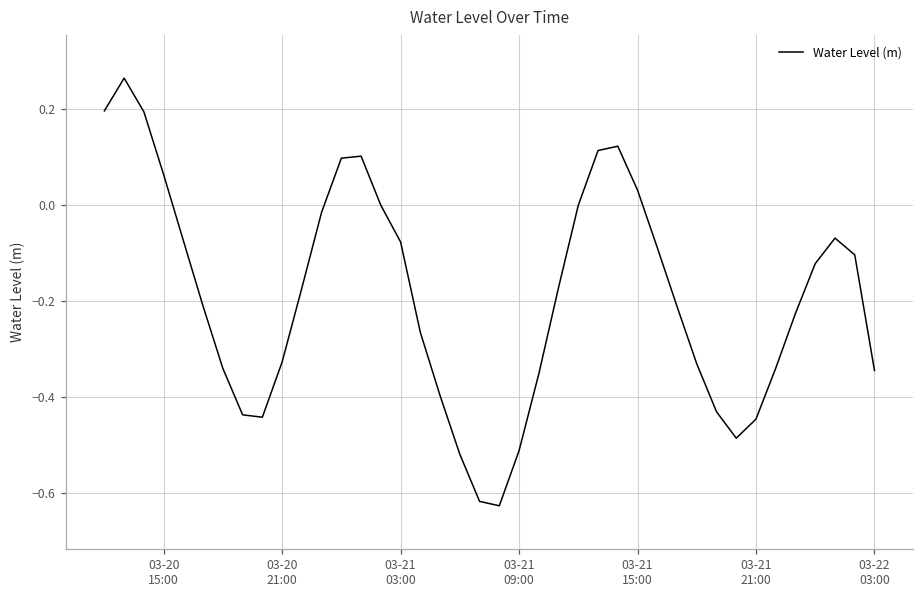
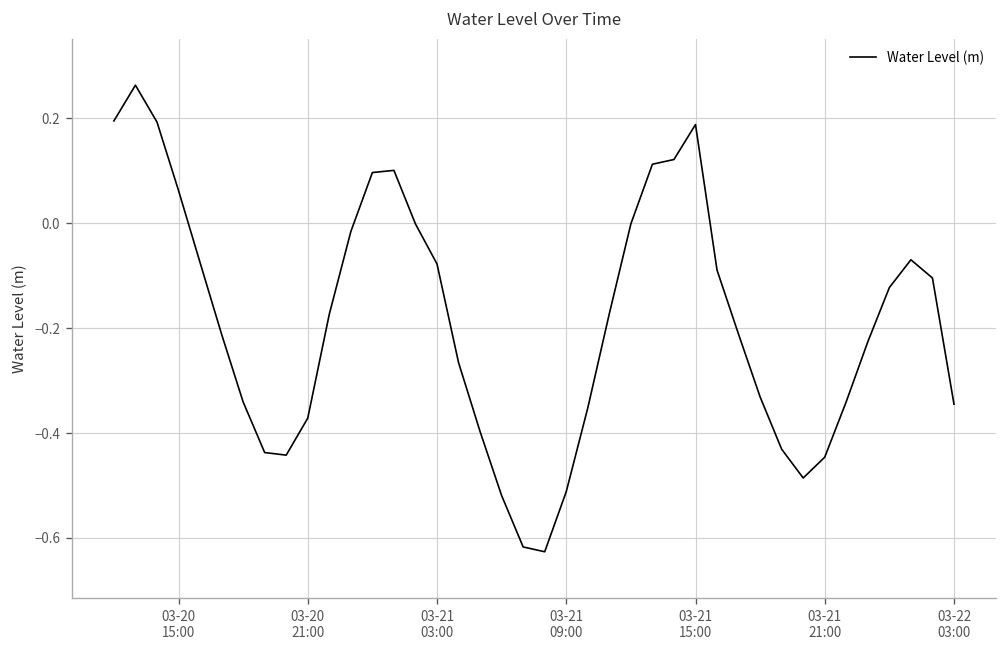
03-20 21:00: -0.33 -> -0.37
03-21 15:00: 0.03 -> 0.19
